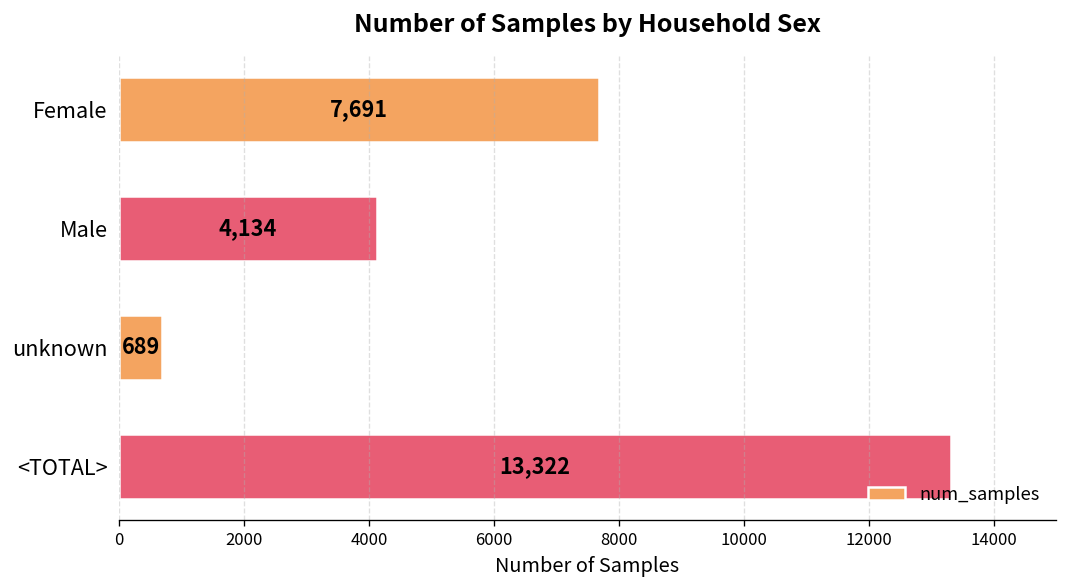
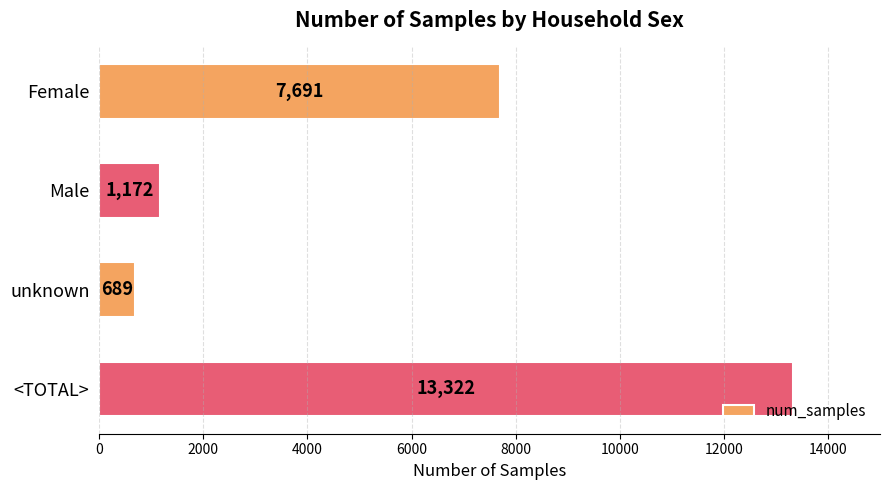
Male: 4,134 -> 1,172
